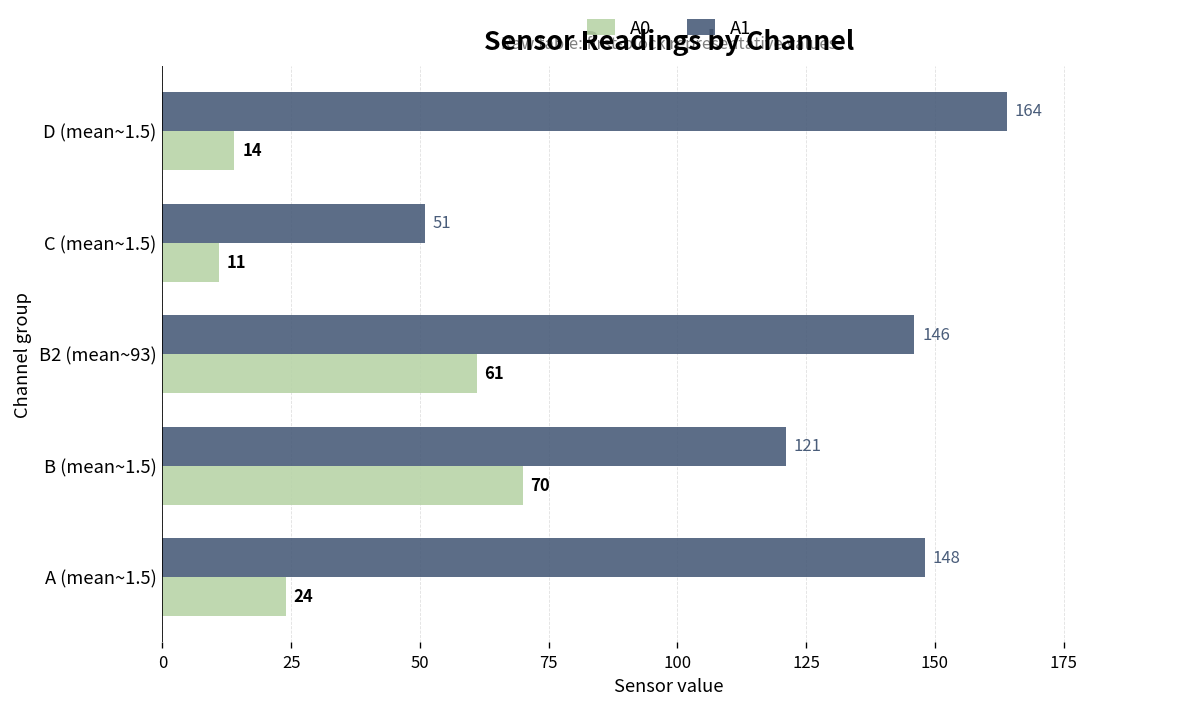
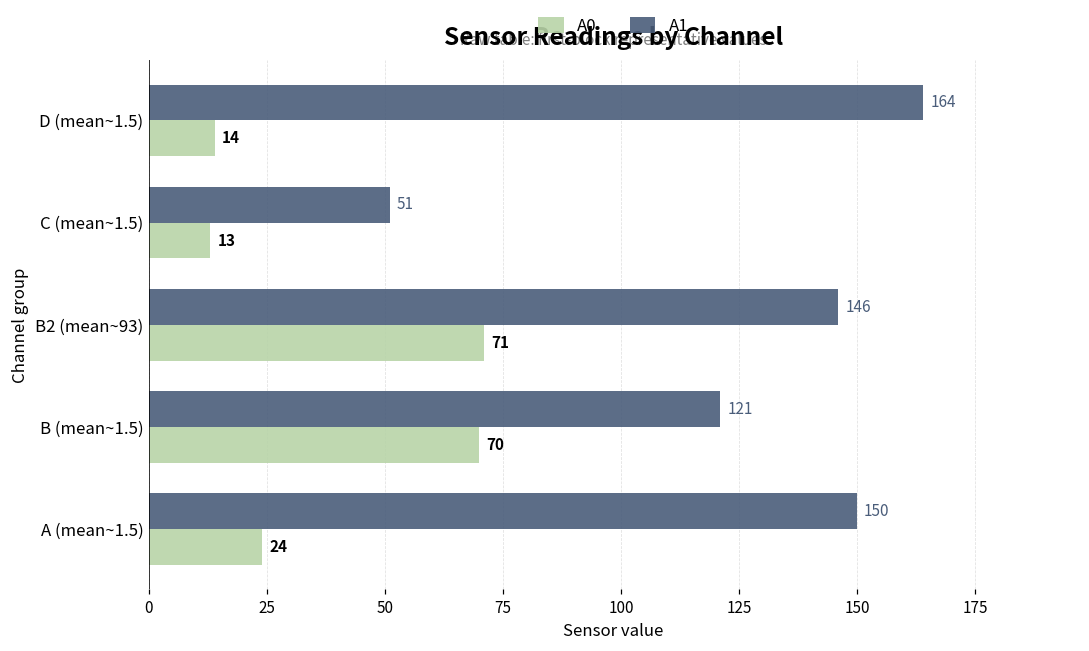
A0, C (mean~1.5): 11 -> 13
A0, B2 (mean~93): 61 -> 71
A1, A (mean~1.5): 148 -> 150
